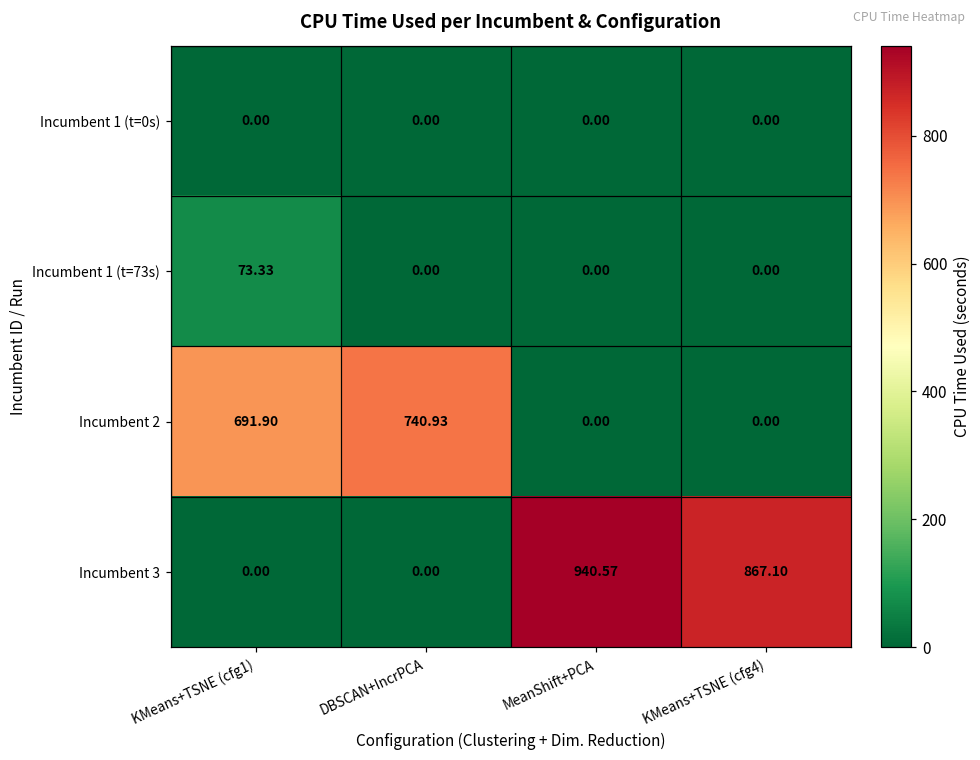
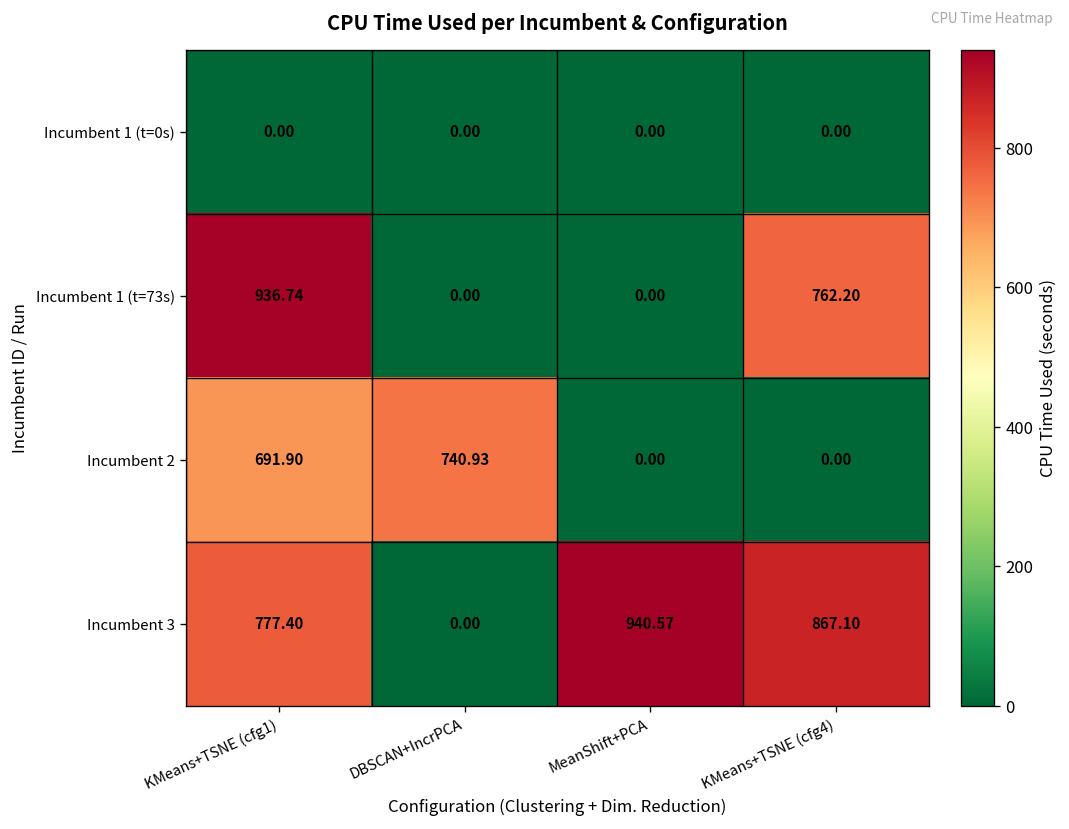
Incumbent 1 (t=73s), KMeans+TSNE (cfg1): 73.33 -> 936.74
Incumbent 1 (t=73s), KMeans+TSNE (cfg4): 0.00 -> 762.20
Incumbent 3, KMeans+TSNE (cfg1): 0.00 -> 777.40
